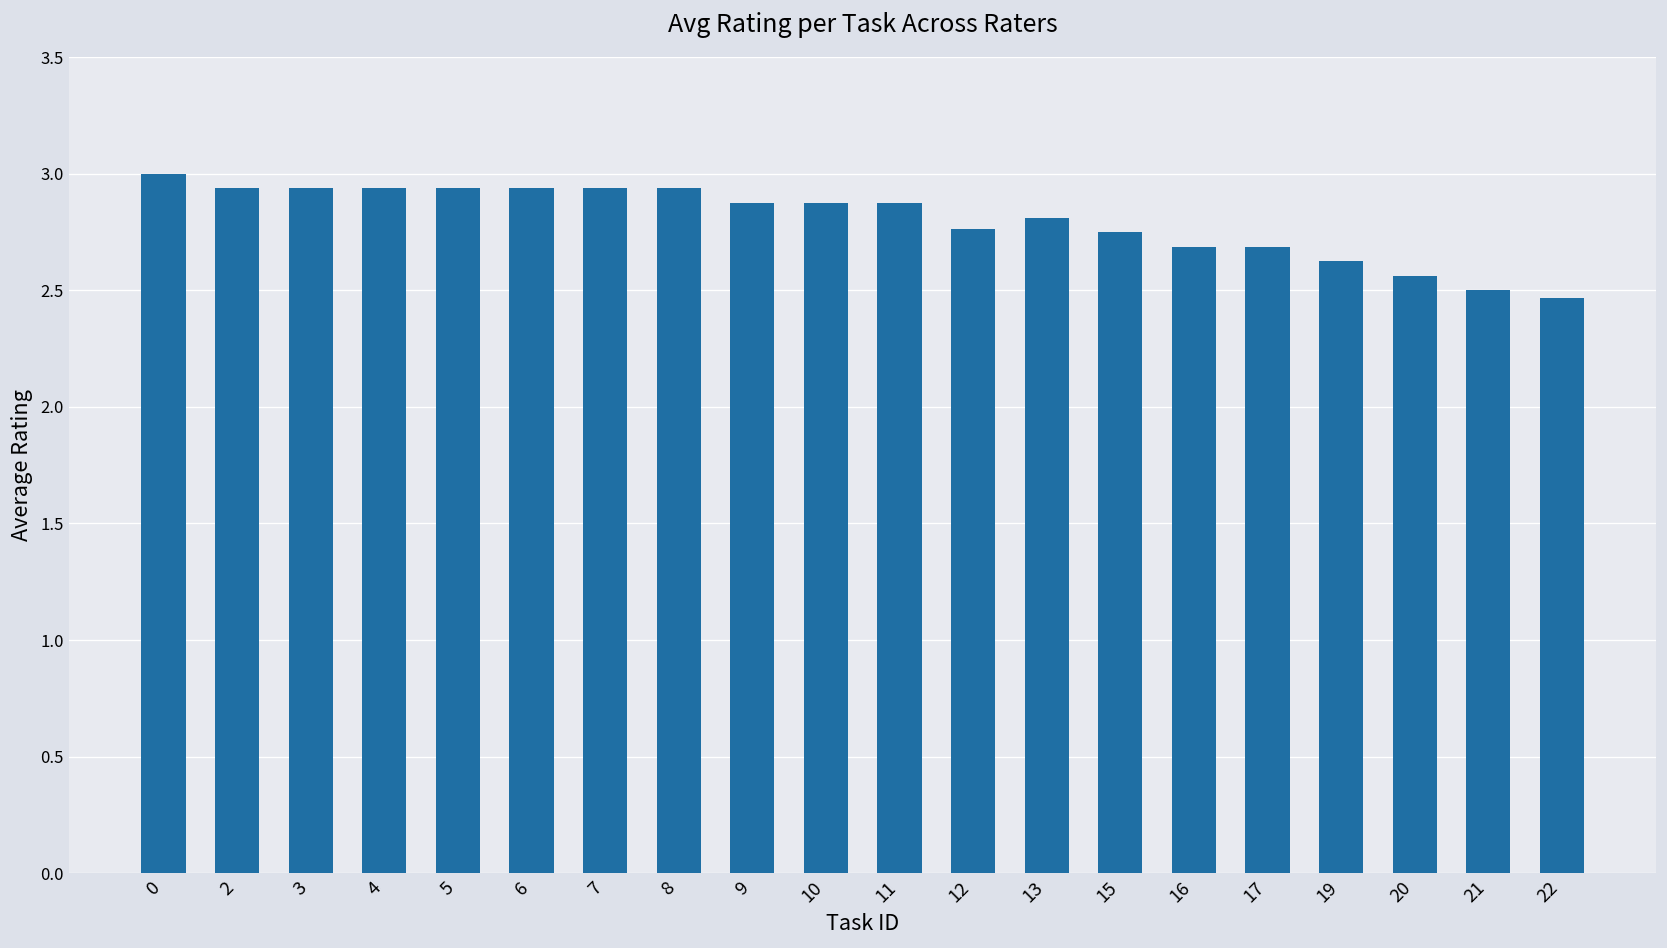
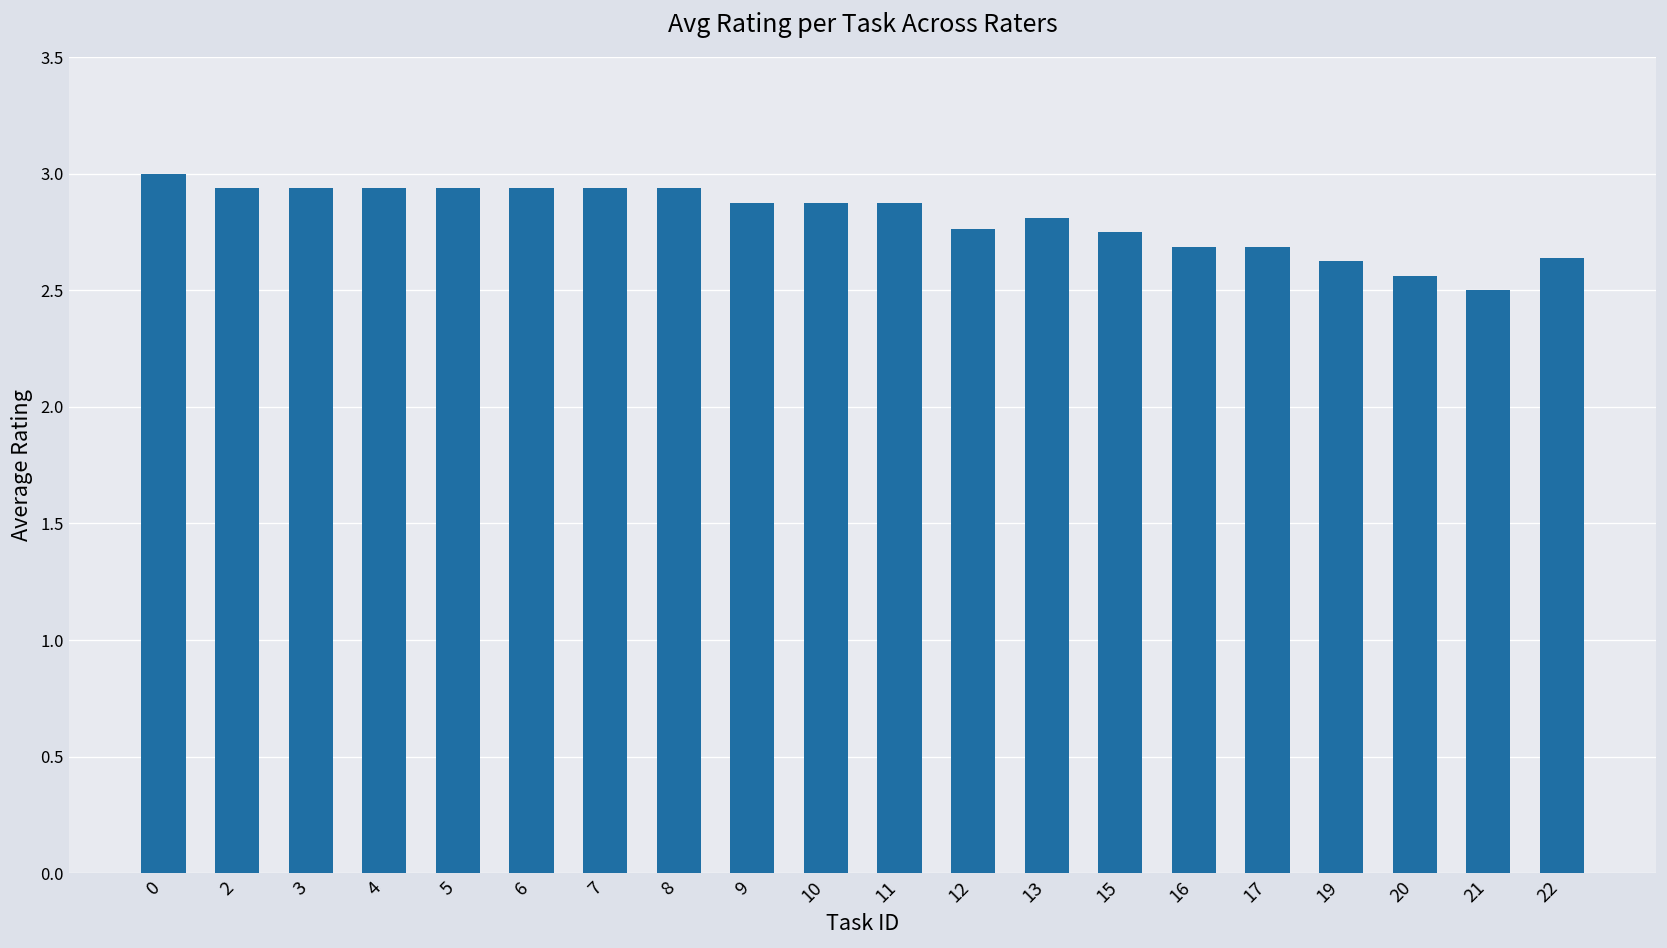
22: 2.47 -> 2.64
